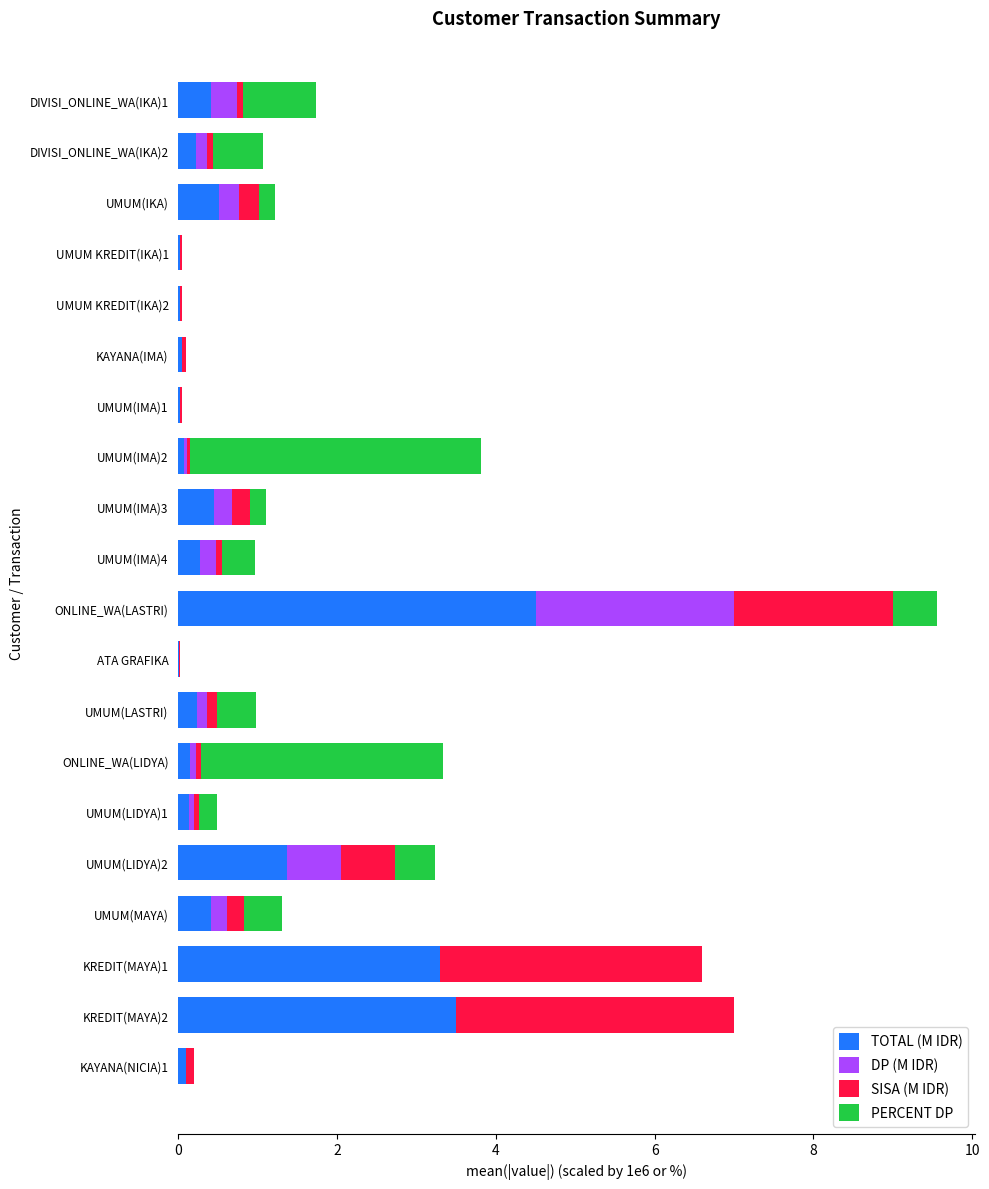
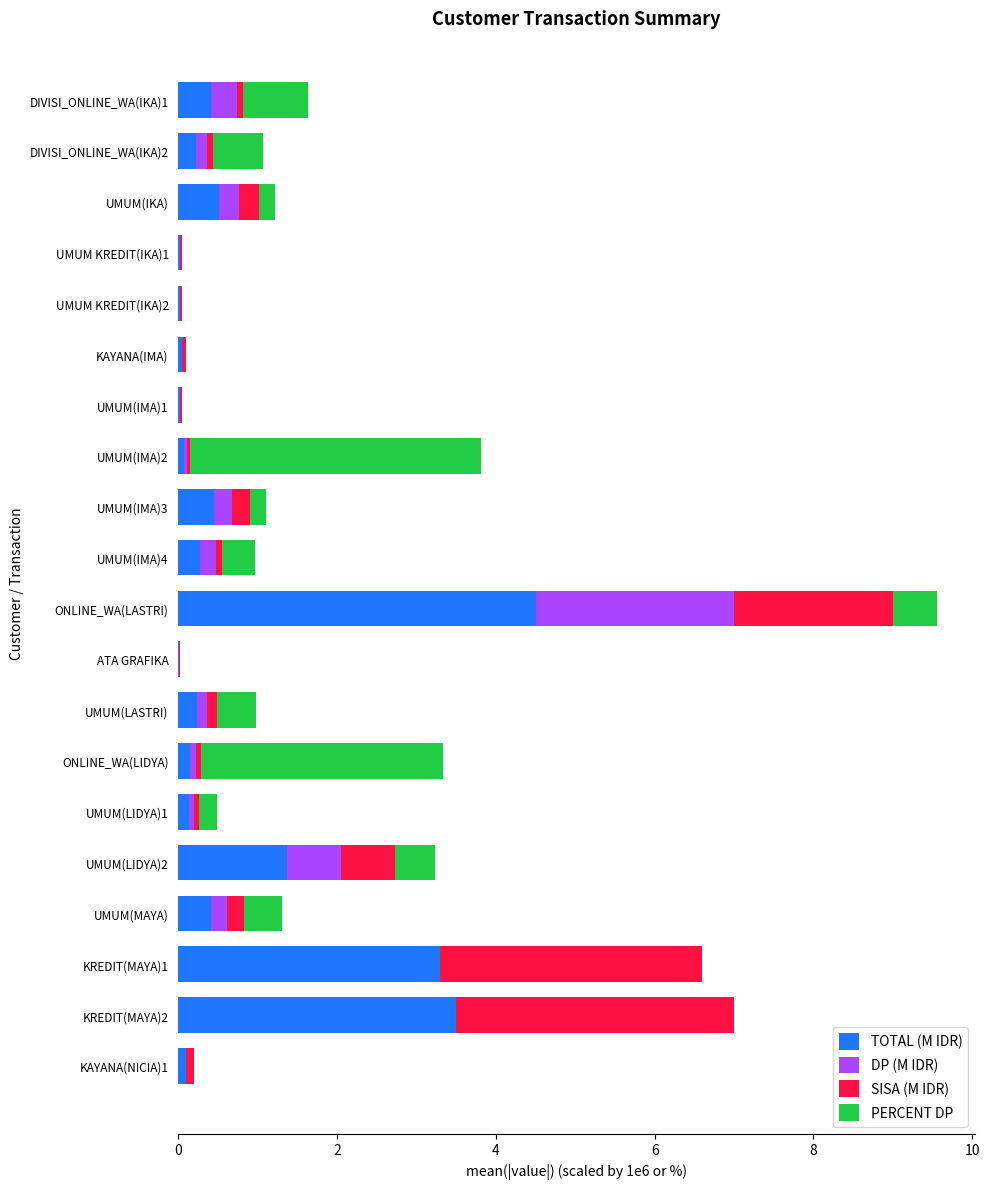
PERCENT DP, DIVISI_ONLINE_WA(IKA)1: 0.9 -> 0.8
